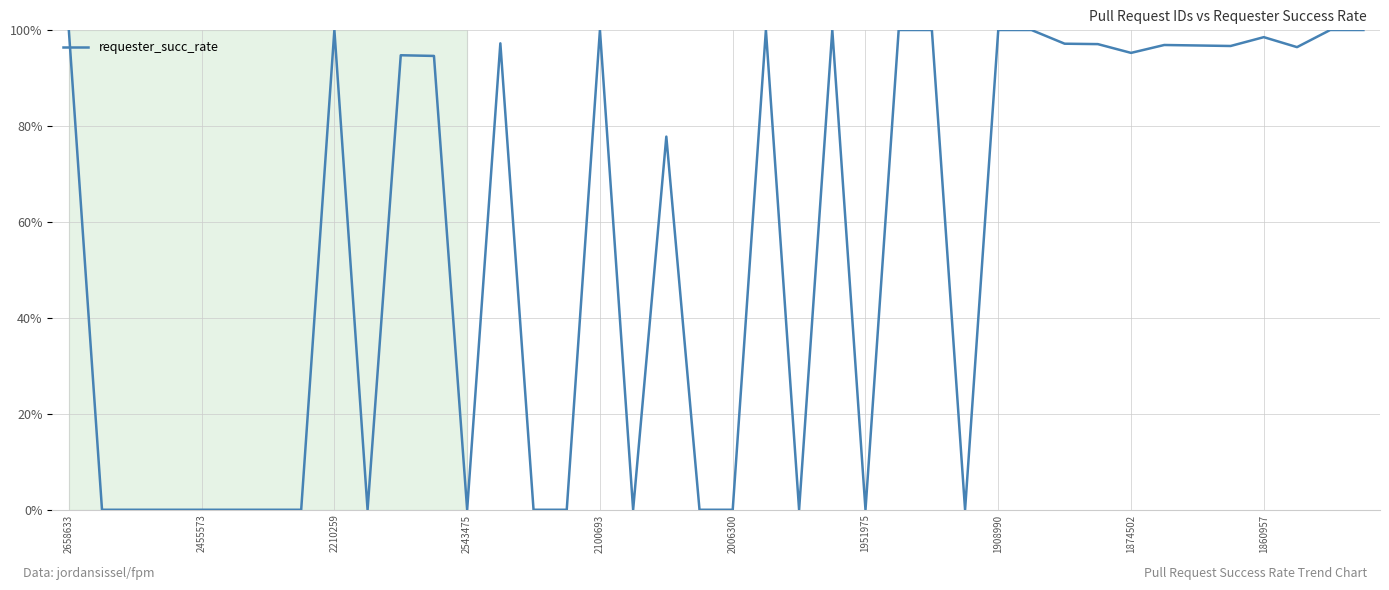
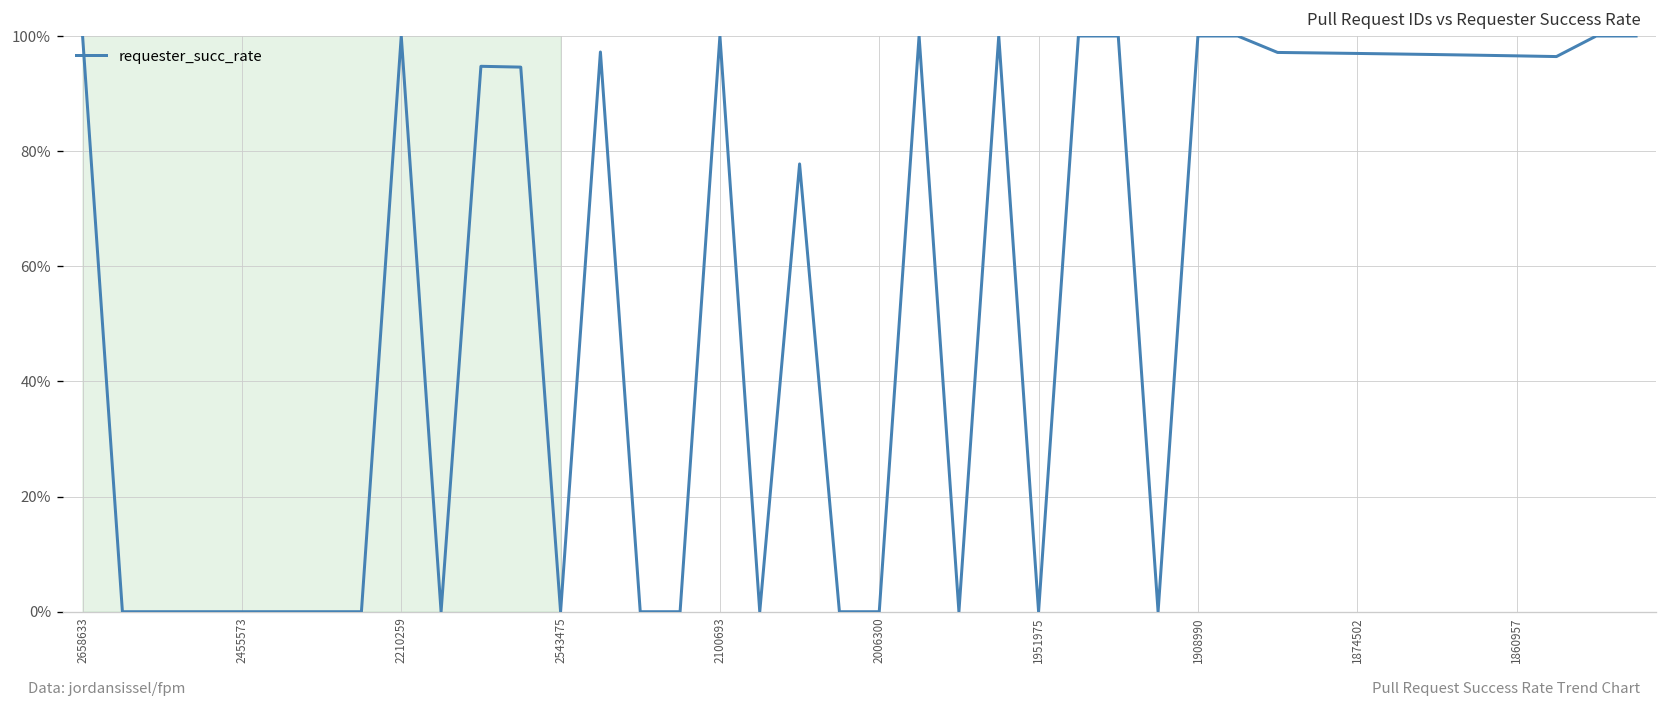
1874502: 95% -> 97%
1860957: 99% -> 97%
